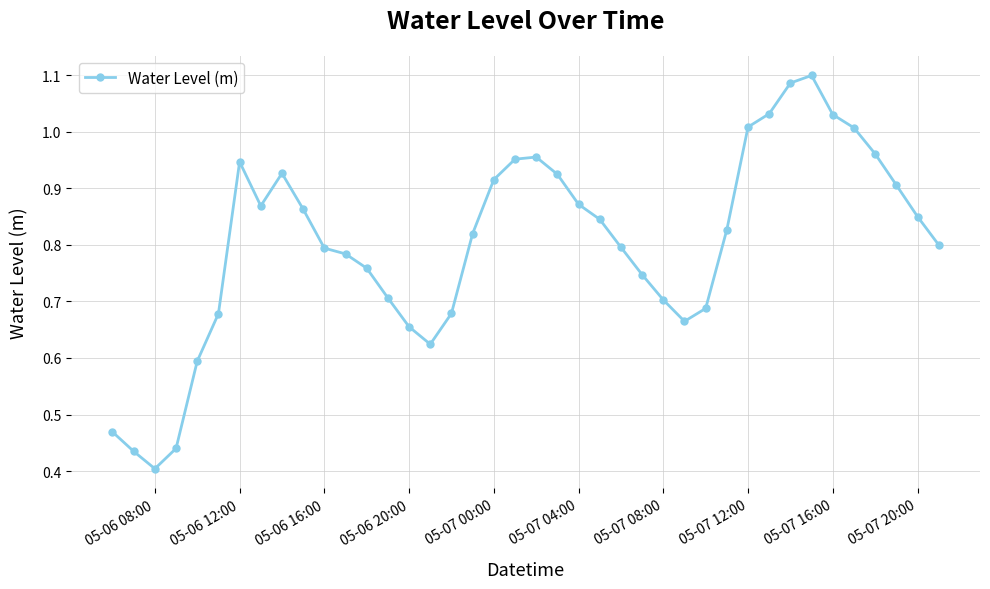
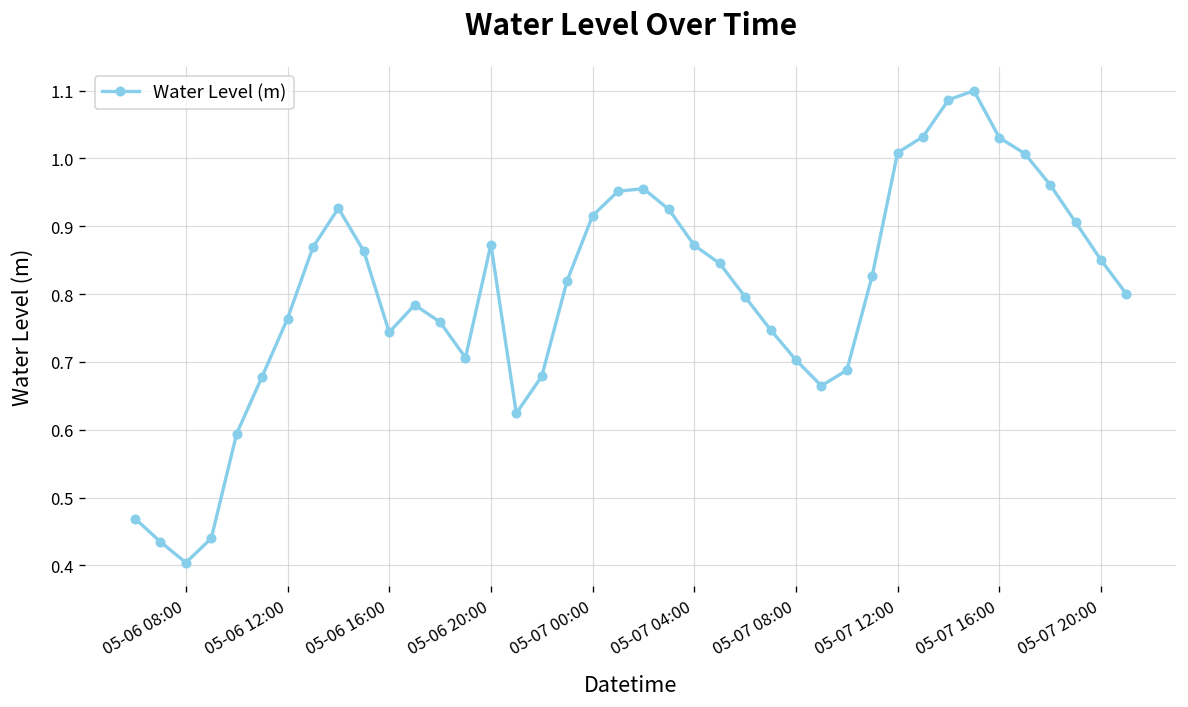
05-06 12:00: 0.95 -> 0.76
05-06 16:00: 0.79 -> 0.74
05-06 20:00: 0.66 -> 0.87
